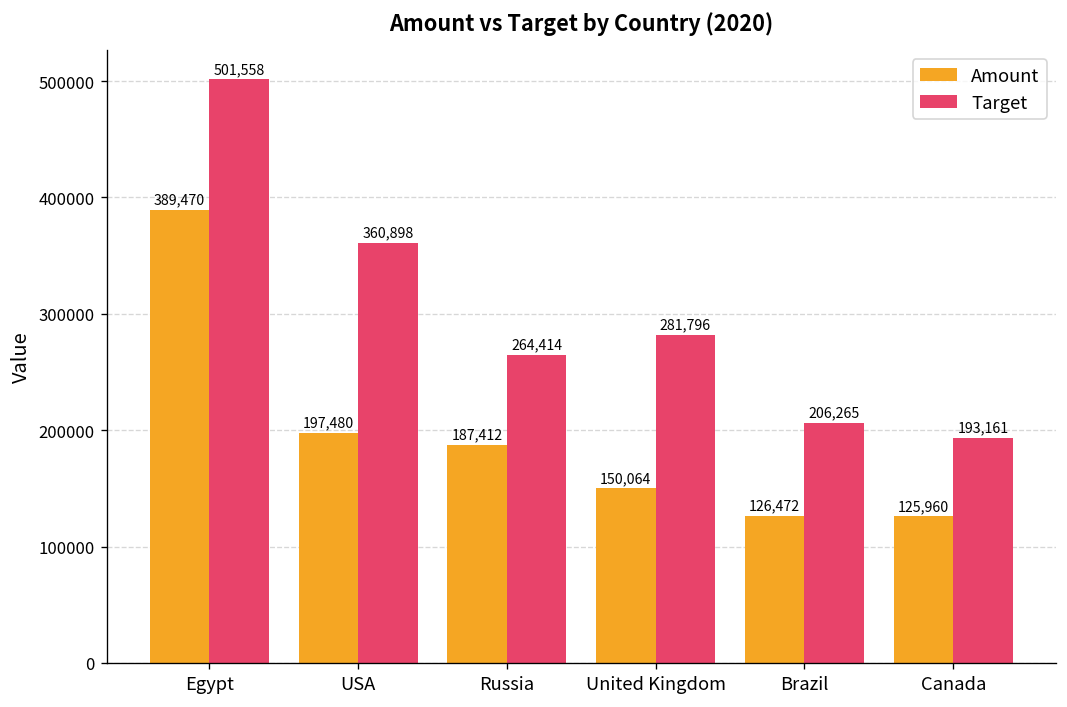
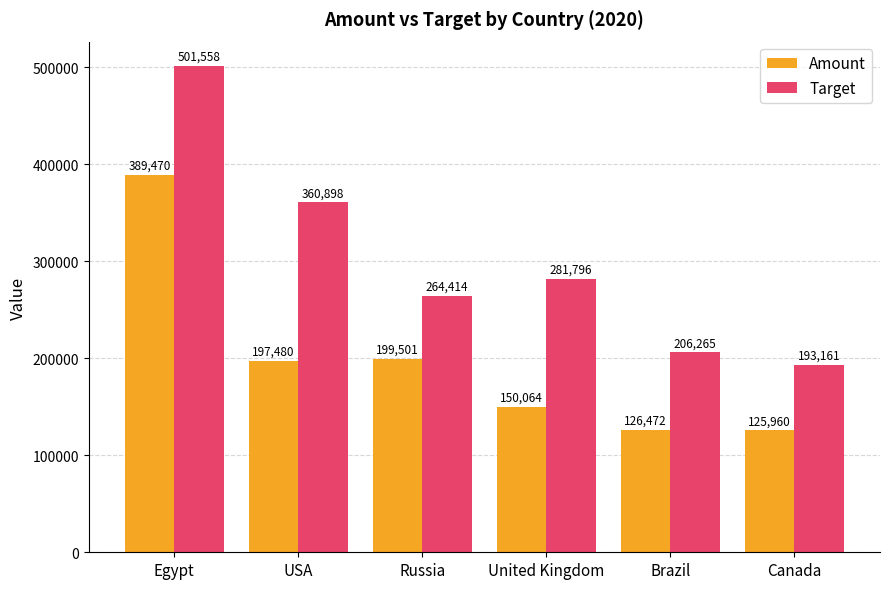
Amount, Russia: 187,412 -> 199,501
